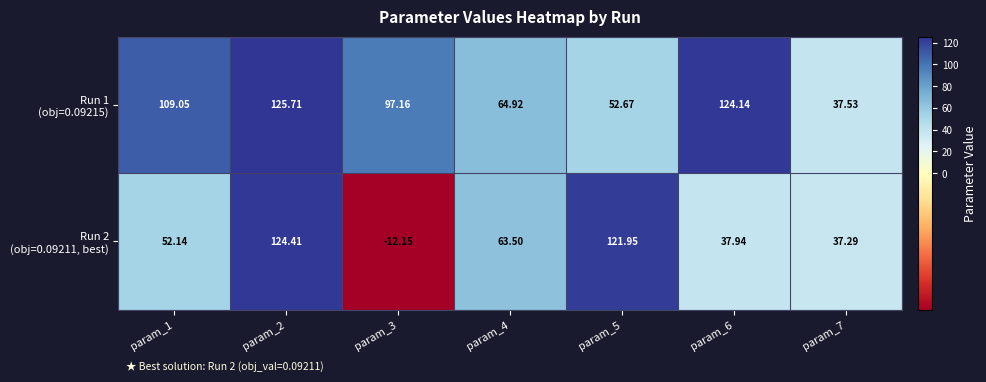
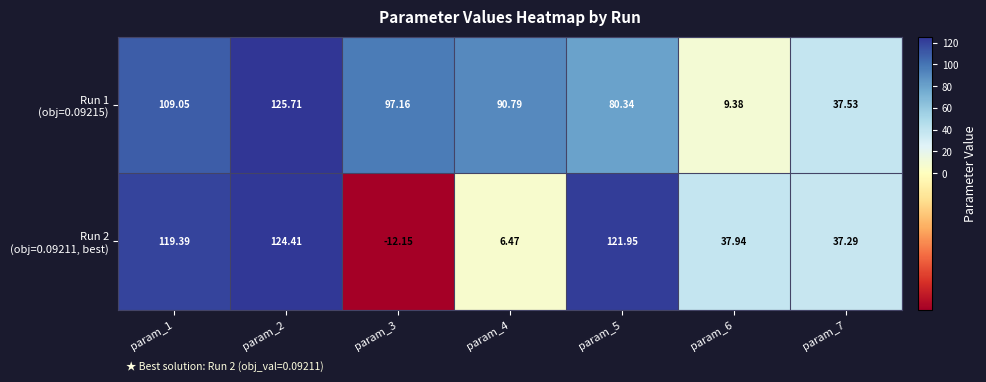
Run 1 (obj=0.09215), param_4: 64.92 -> 90.79
Run 1 (obj=0.09215), param_5: 52.67 -> 80.34
Run 1 (obj=0.09215), param_6: 124.14 -> 9.38
Run 2 (obj=0.09211, best), param_1: 52.14 -> 119.39
Run 2 (obj=0.09211, best), param_4: 63.50 -> 6.47
